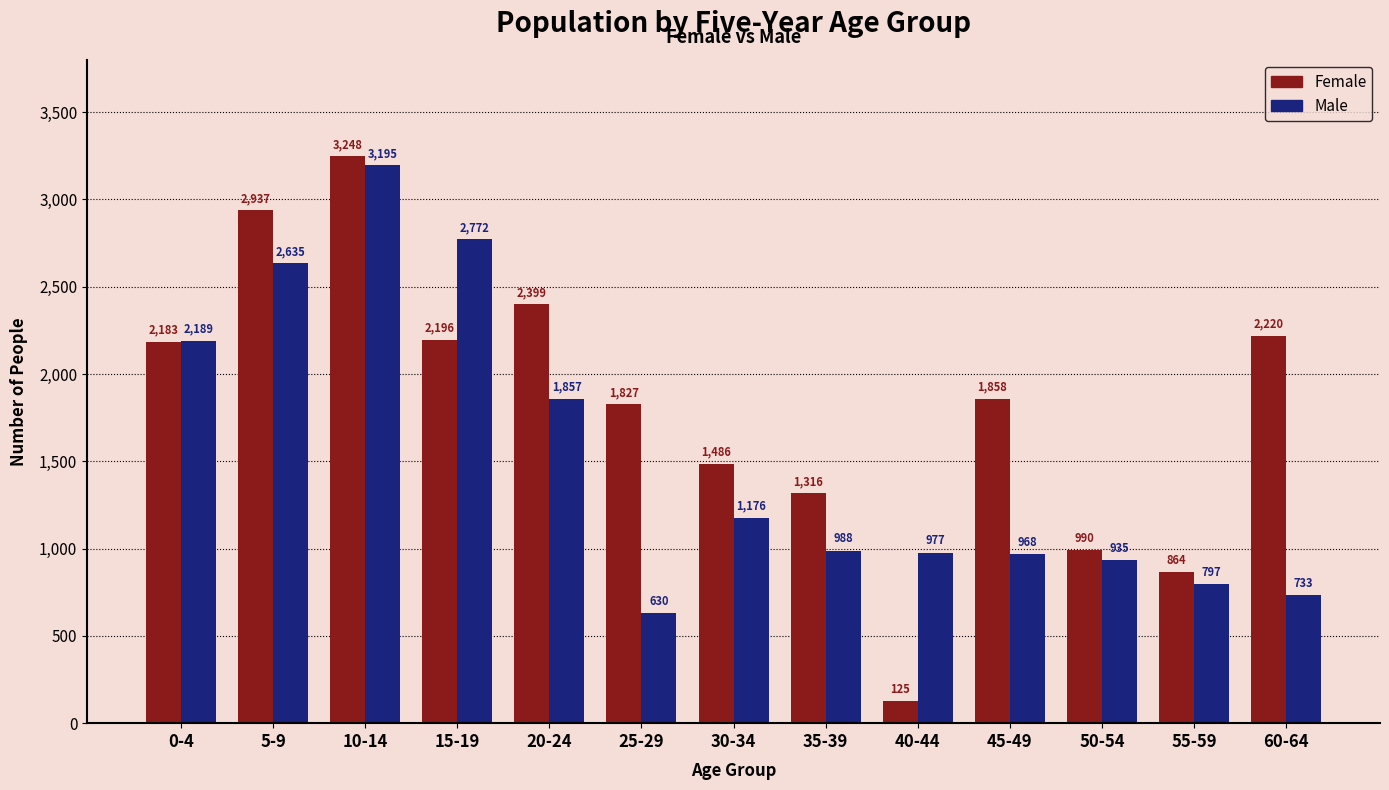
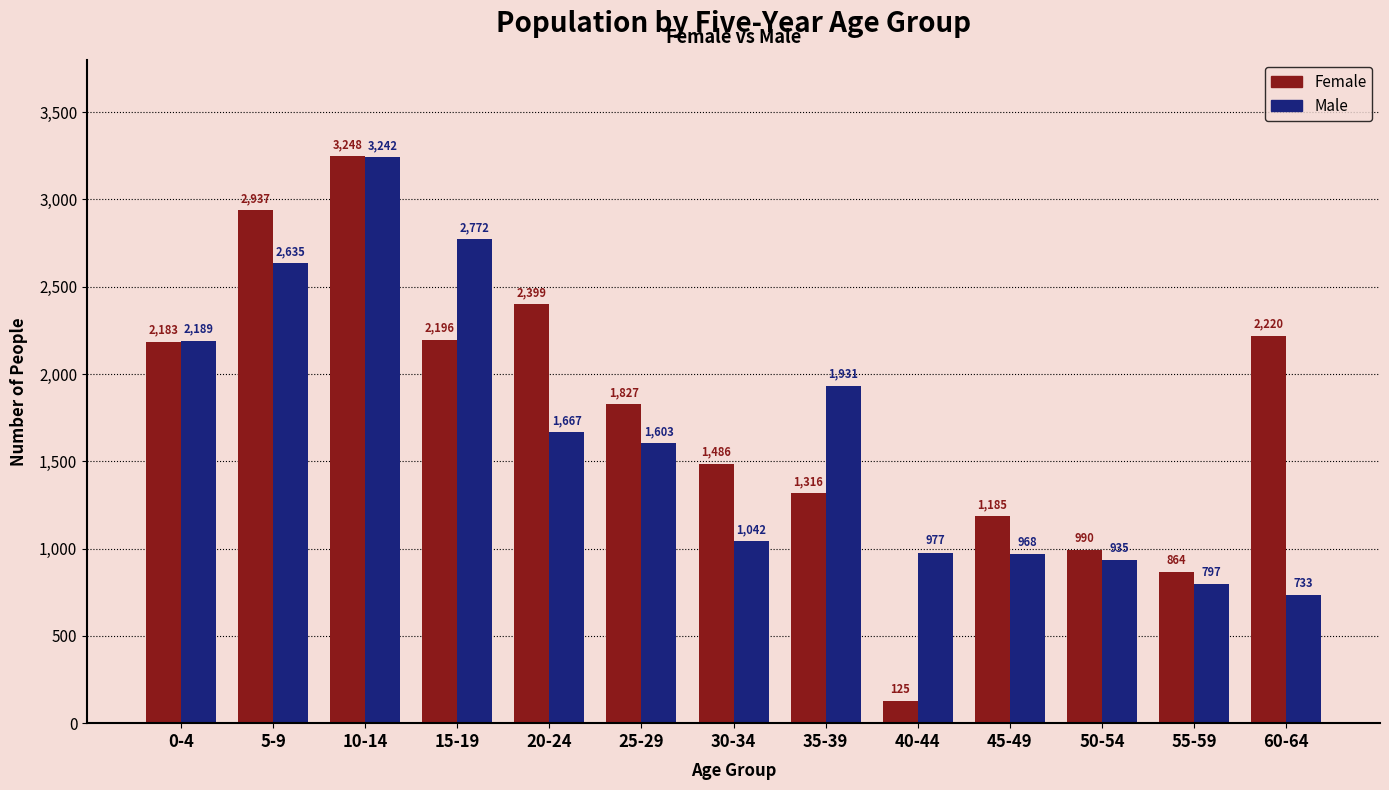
Male, 10-14: 3,195 -> 3,242
Male, 20-24: 1,857 -> 1,667
Male, 25-29: 630 -> 1,603
Male, 30-34: 1,176 -> 1,042
Male, 35-39: 988 -> 1,931
Female, 45-49: 1,858 -> 1,185
